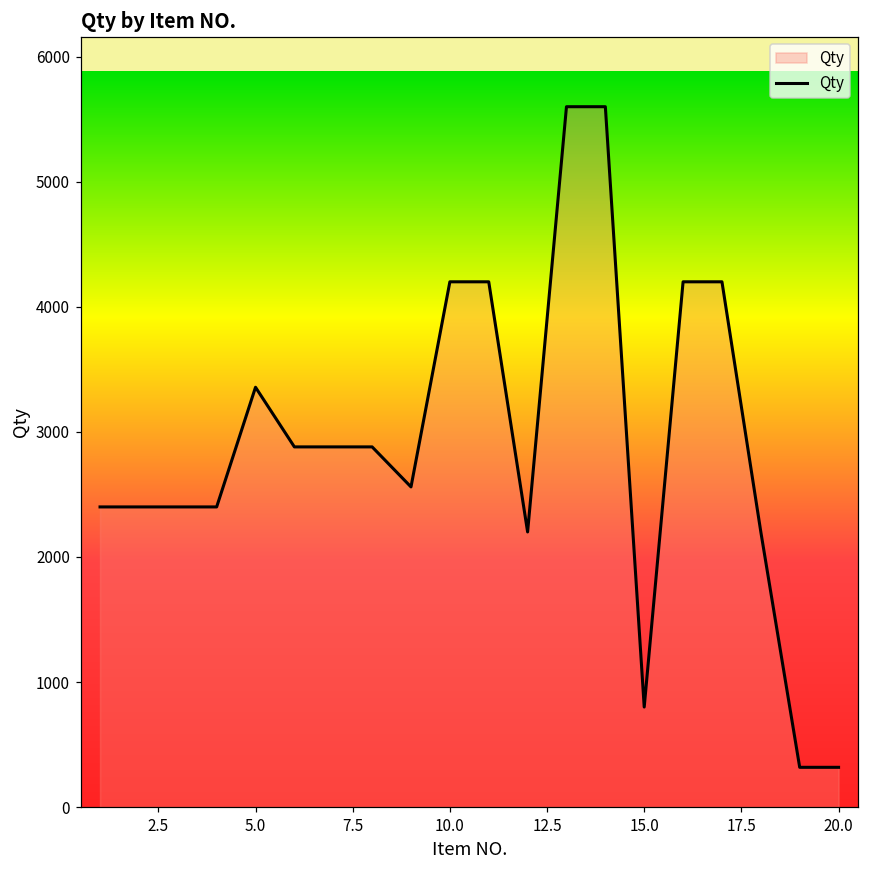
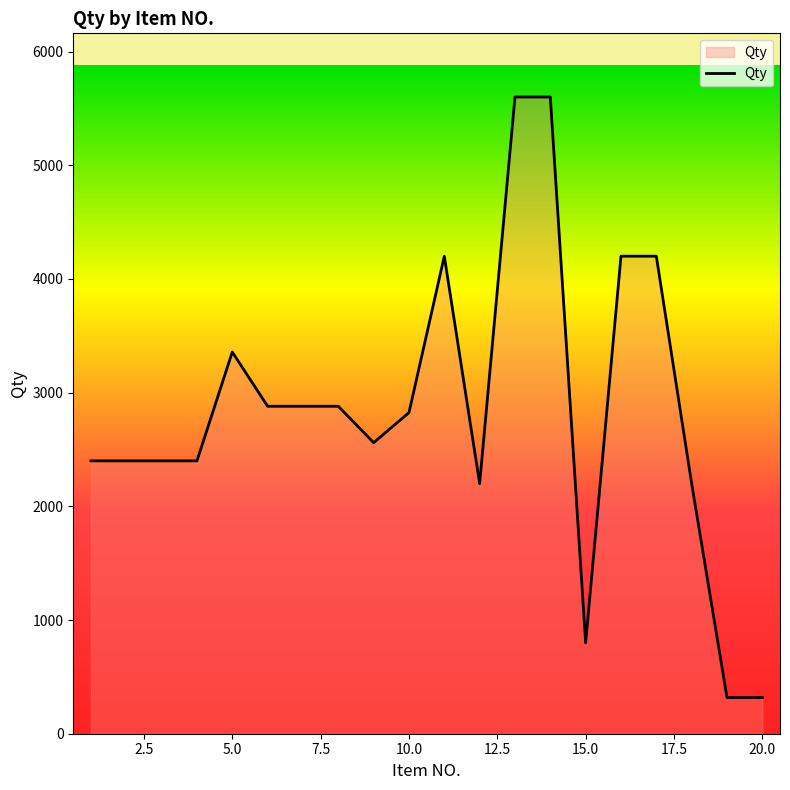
10.0: 4200 -> 2820
